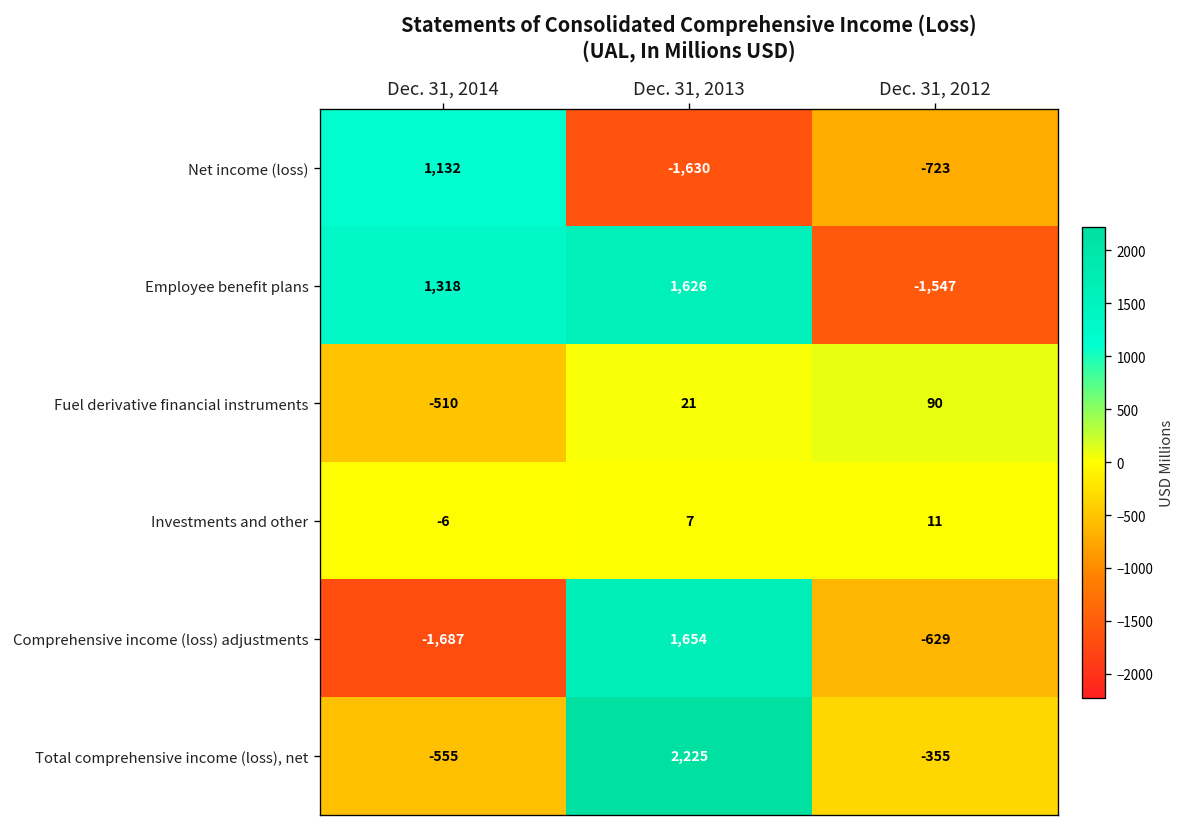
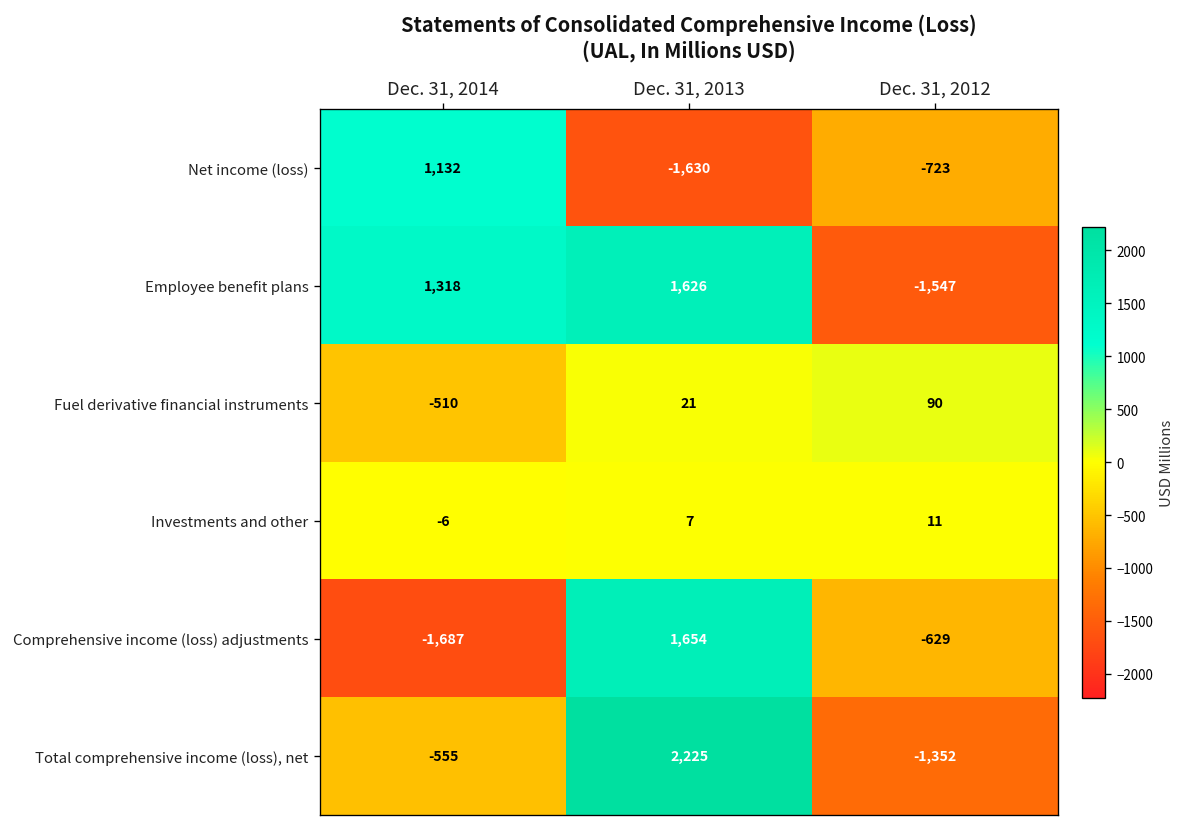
Total comprehensive income (loss), net, Dec. 31, 2012: -355 -> -1,352
